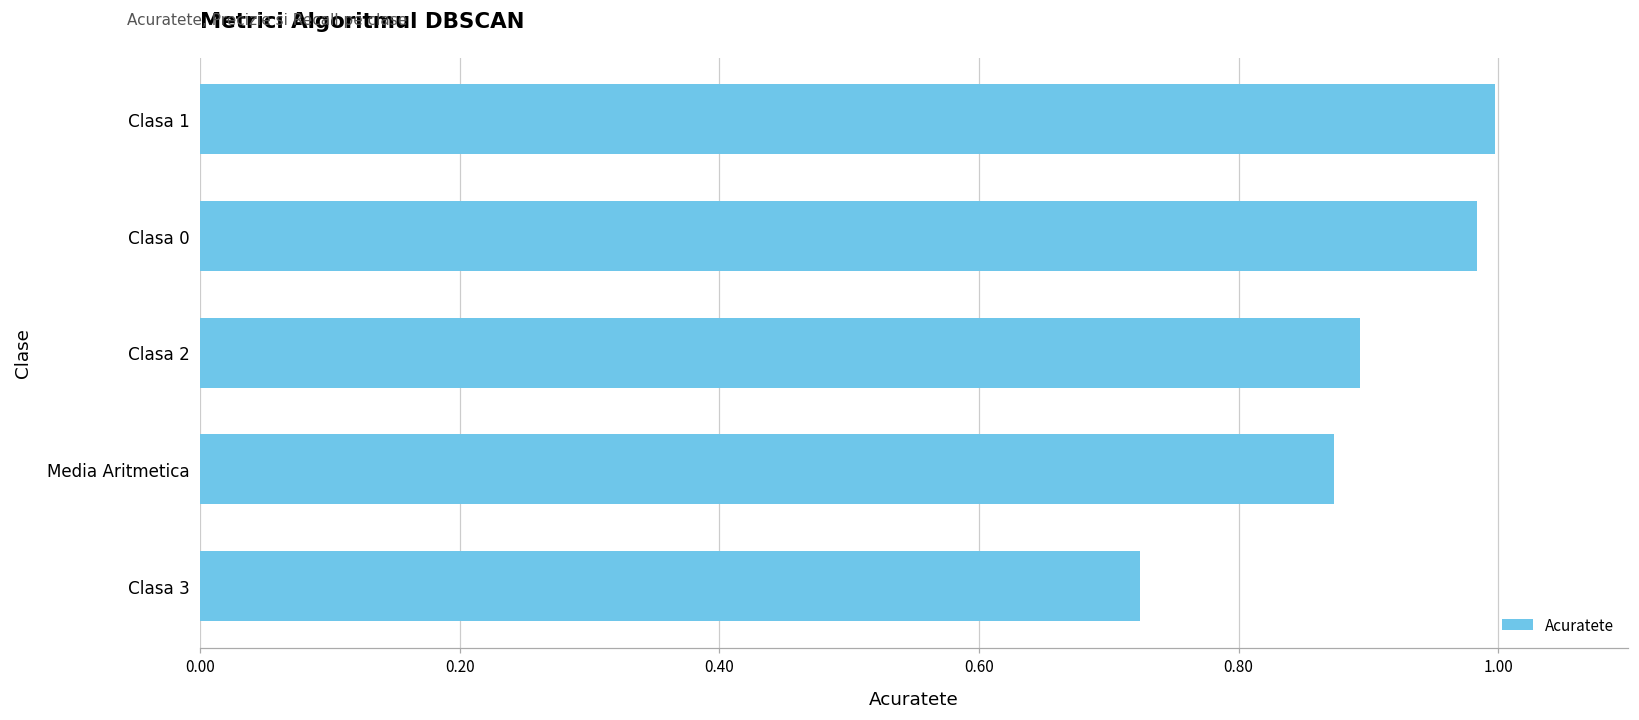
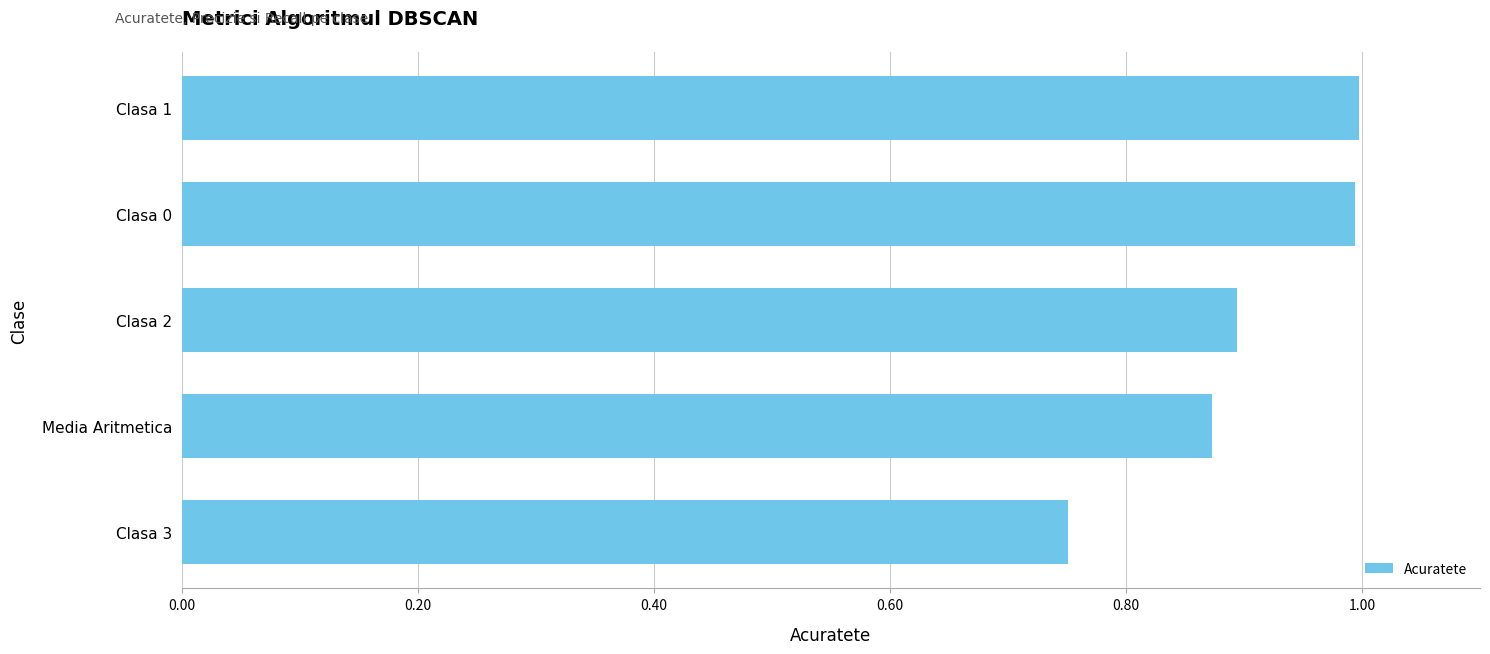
Clasa 0: 0.984 -> 0.994
Clasa 3: 0.724 -> 0.751
